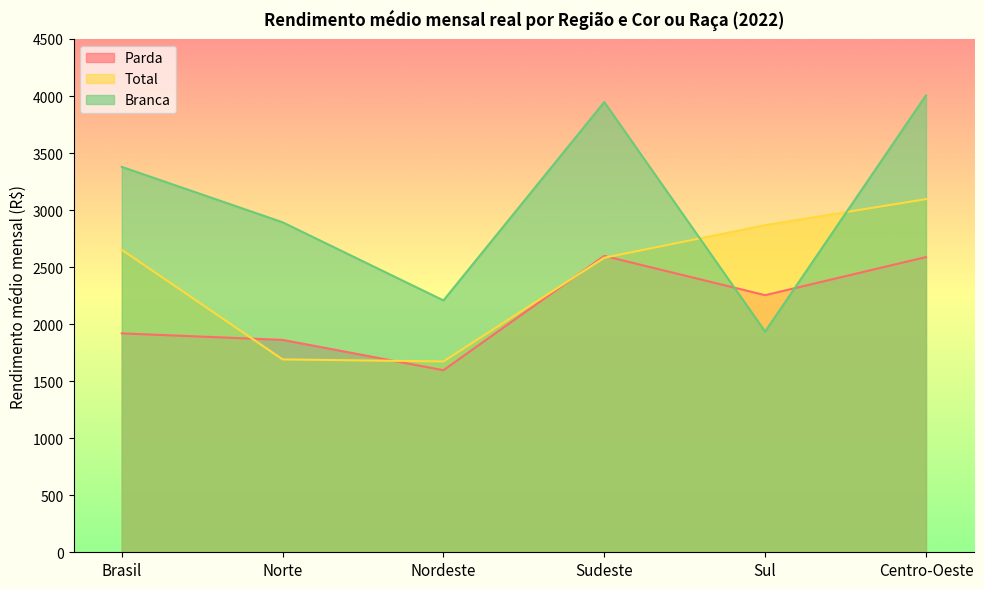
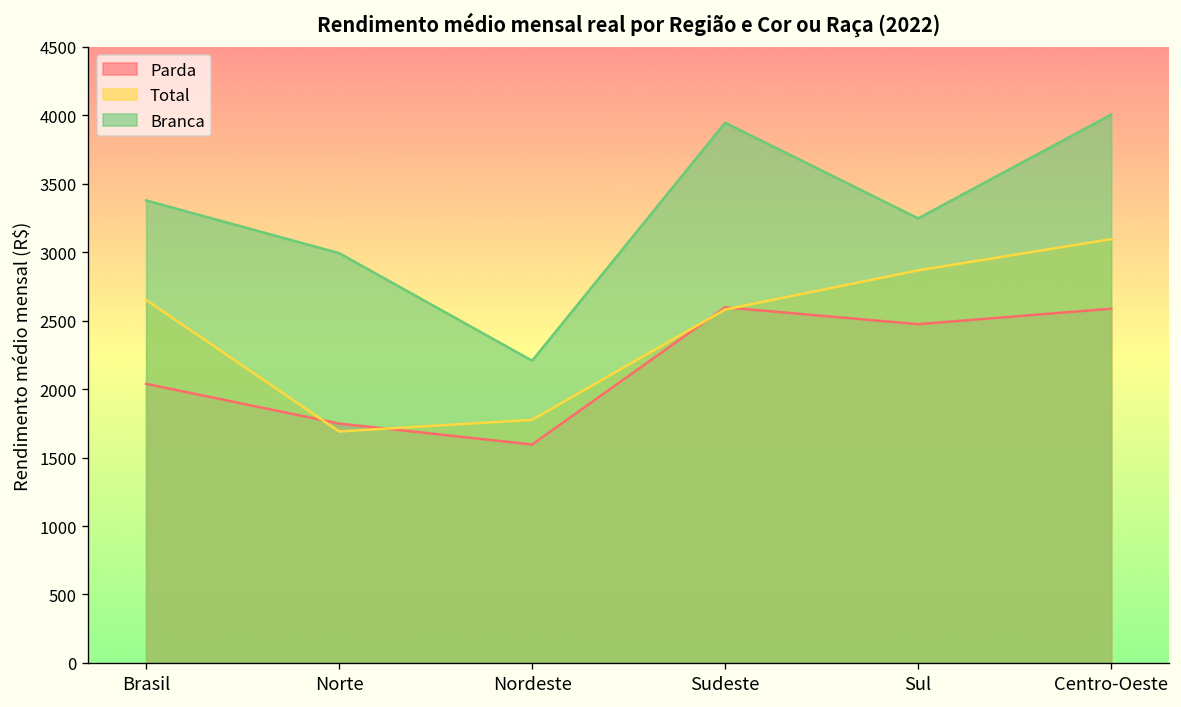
Parda, Brasil: 1920 -> 2040
Parda, Norte: 1860 -> 1750
Branca, Norte: 2890 -> 2990
Total, Nordeste: 1670 -> 1780
Parda, Sul: 2250 -> 2480
Branca, Sul: 1940 -> 3250
